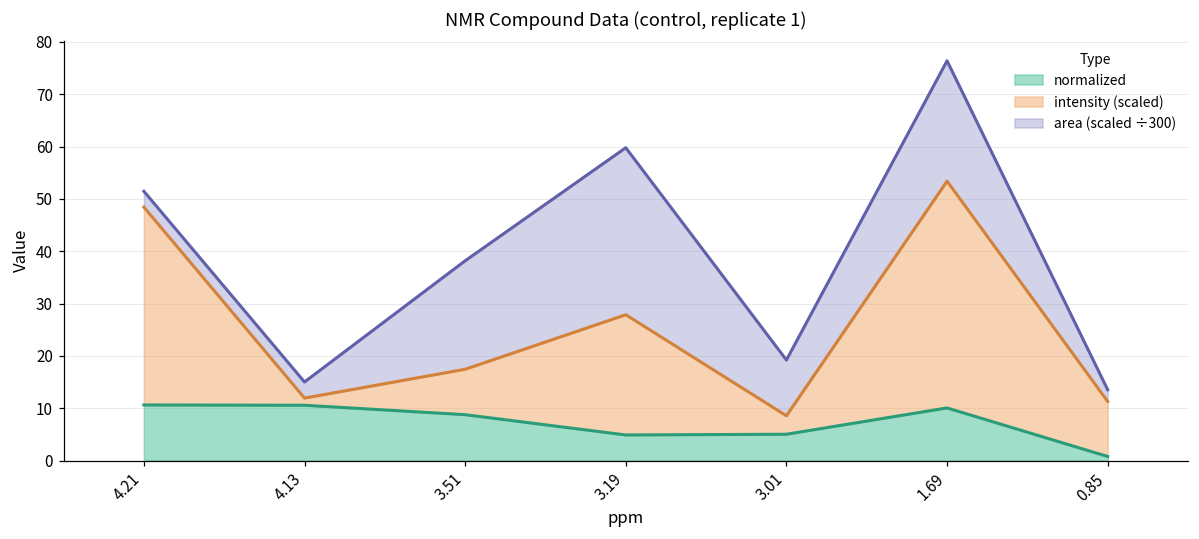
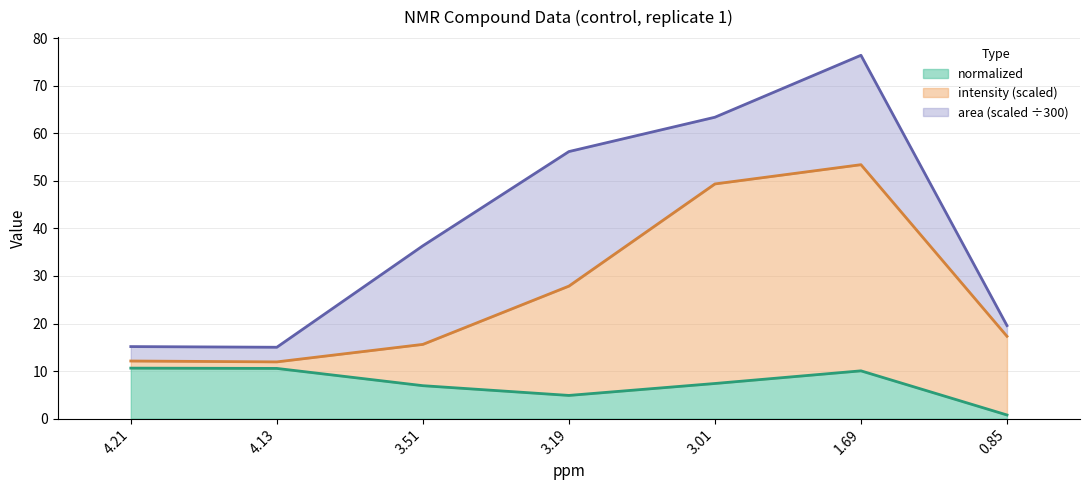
intensity (scaled), 4.21: 38 -> 1
normalized, 3.51: 9 -> 7
area (scaled ÷300), 3.19: 32 -> 28
normalized, 3.01: 5 -> 7
intensity (scaled), 3.01: 4 -> 42
area (scaled ÷300), 3.01: 11 -> 14
intensity (scaled), 0.85: 11 -> 17
